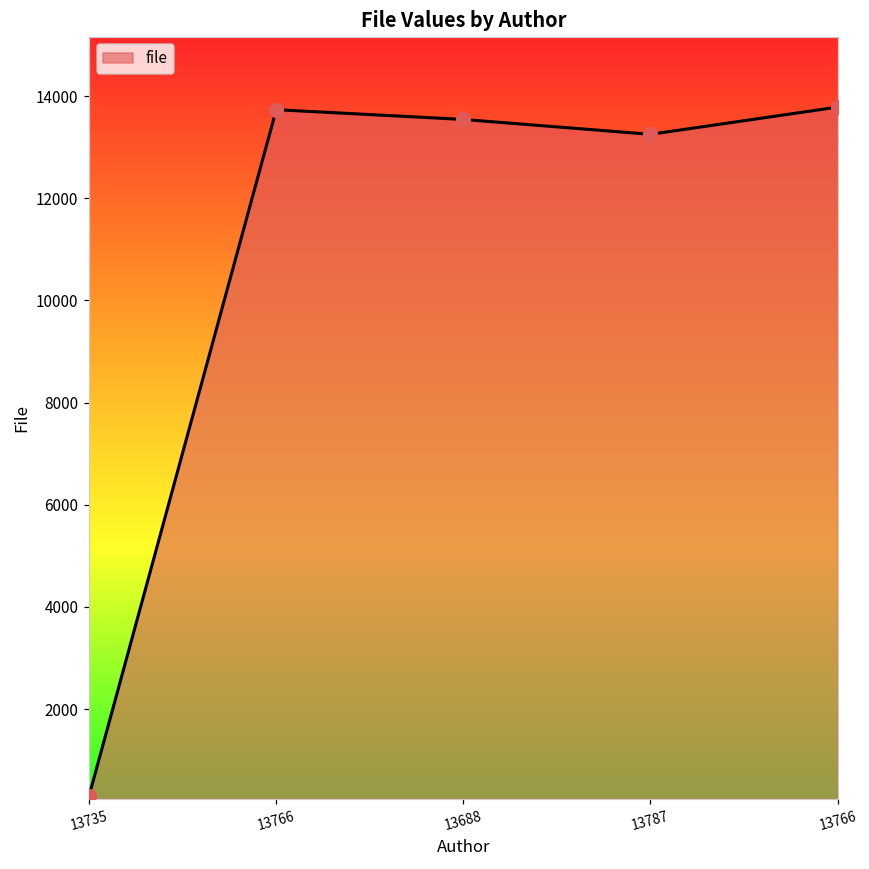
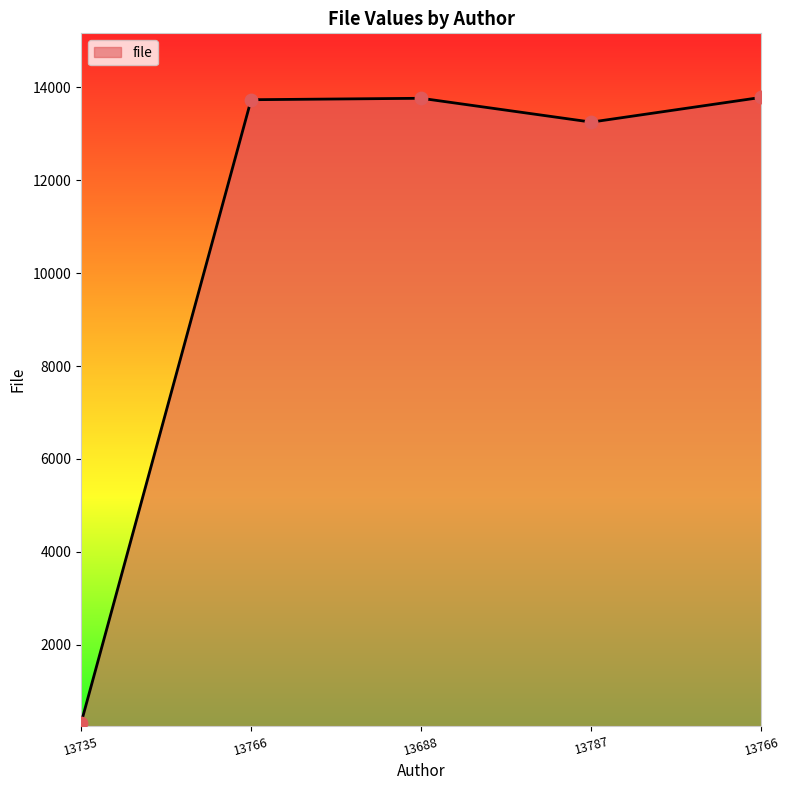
13688: 13500 -> 13800
